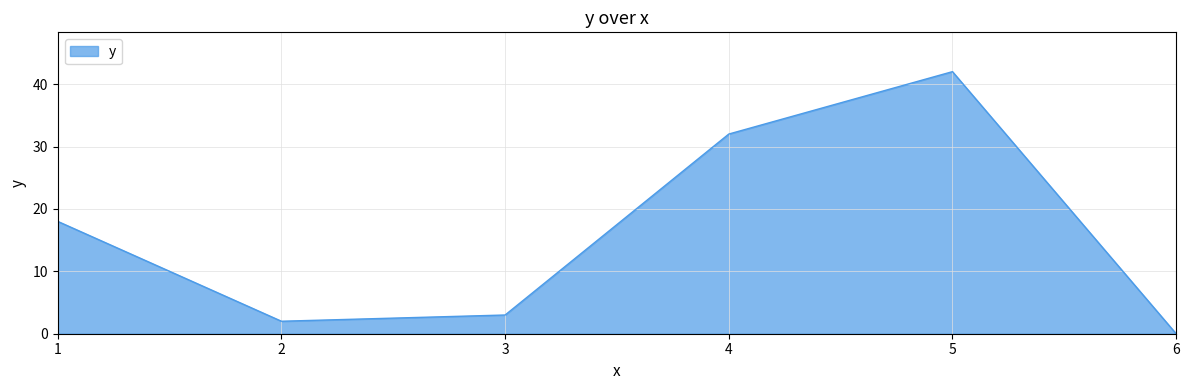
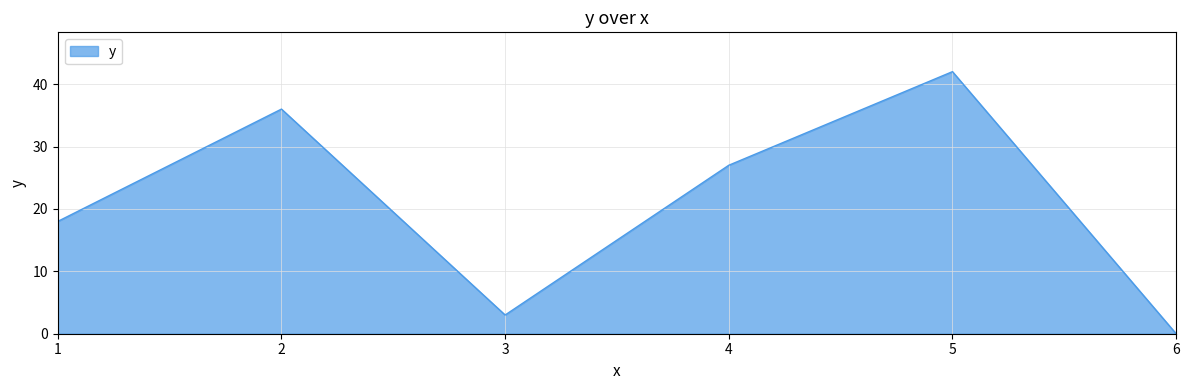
2: 2 -> 36
4: 32 -> 27
